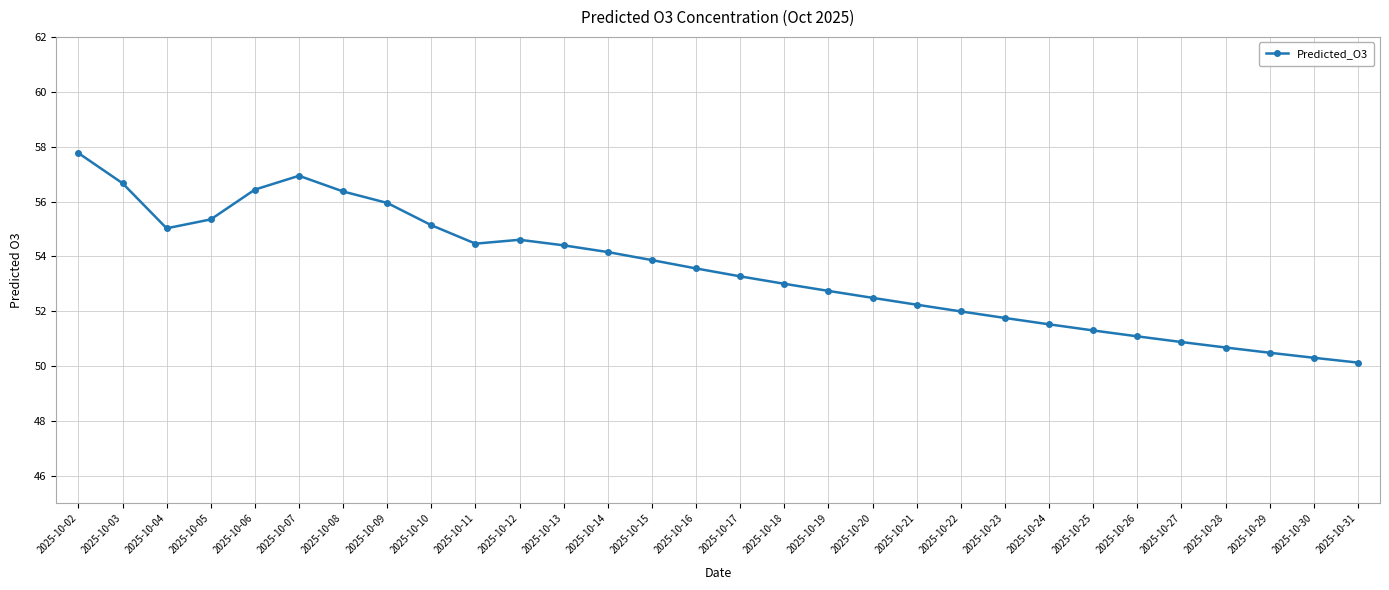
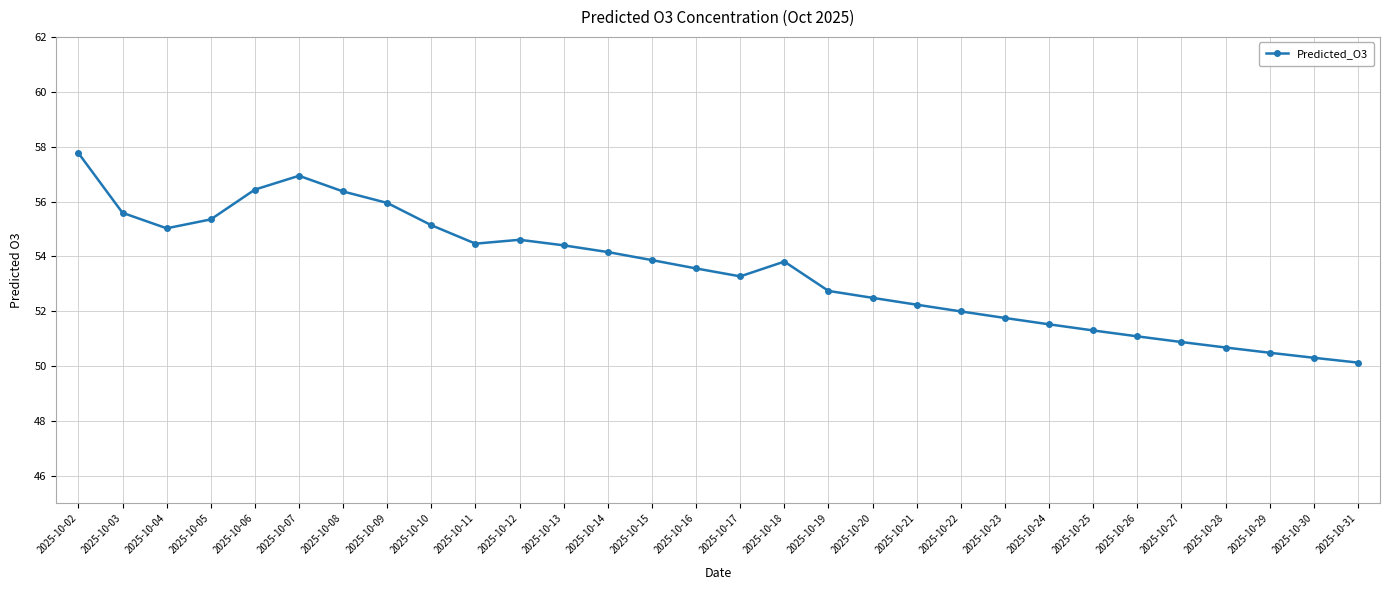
2025-10-03: 56.7 -> 55.6
2025-10-18: 53.0 -> 53.8
